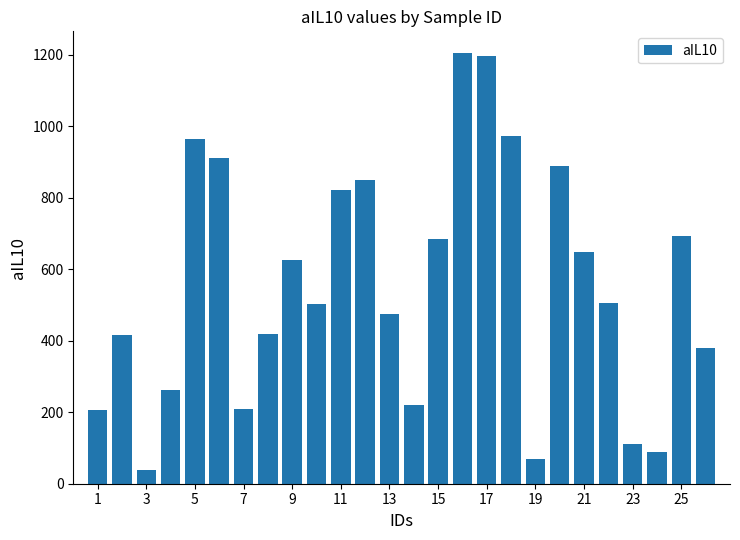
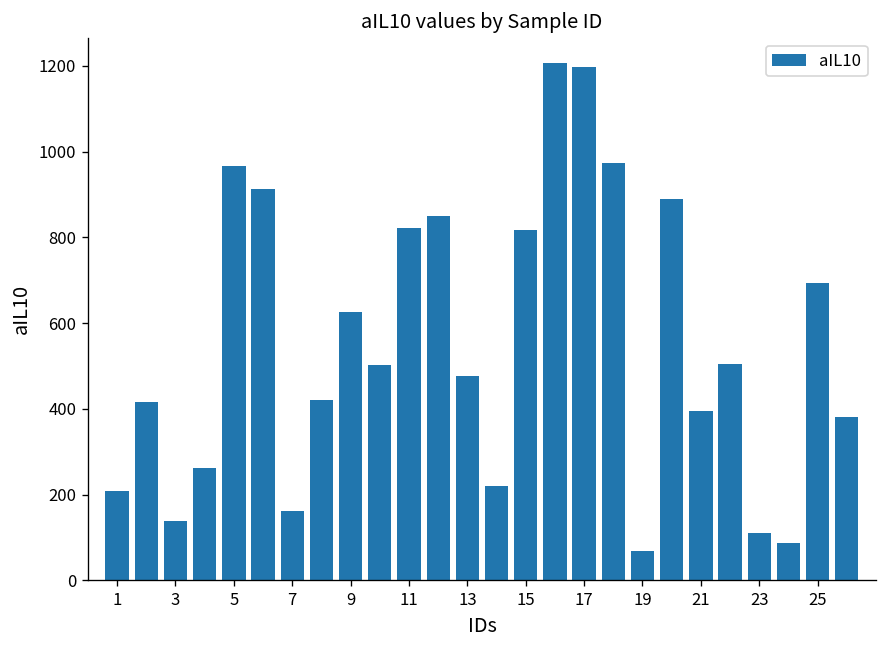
3: 40 -> 140
7: 210 -> 160
15: 690 -> 820
21: 650 -> 400
